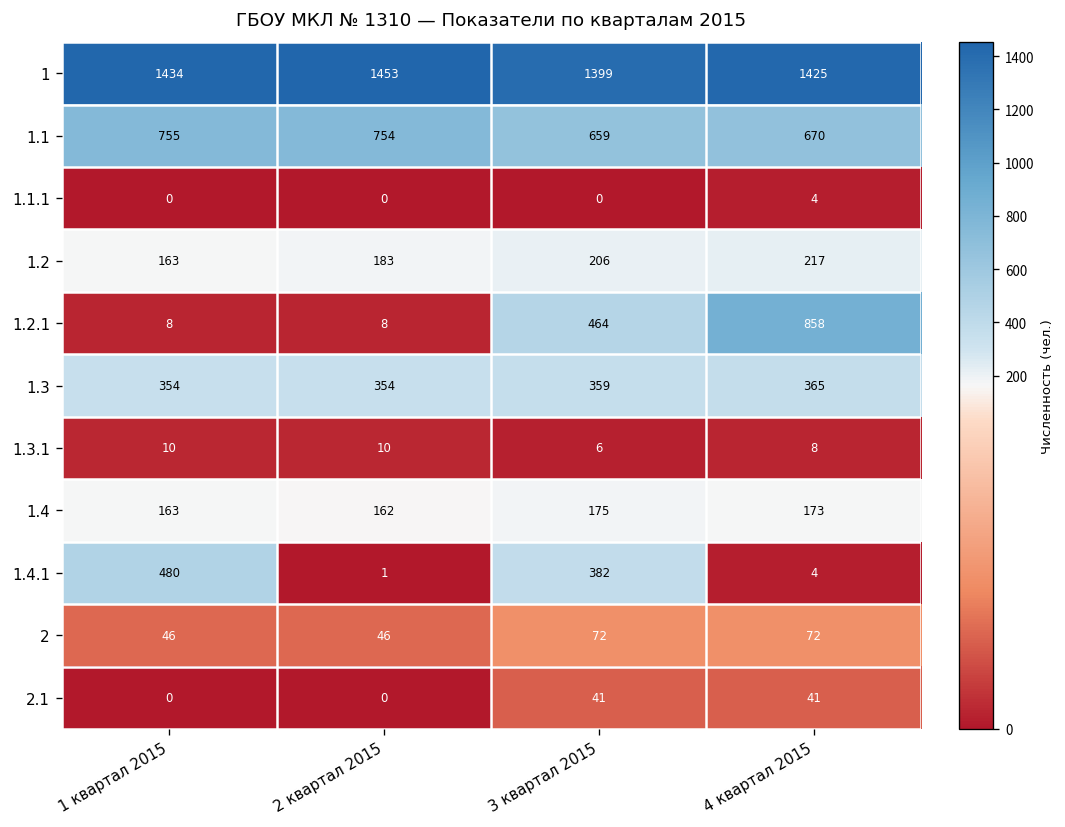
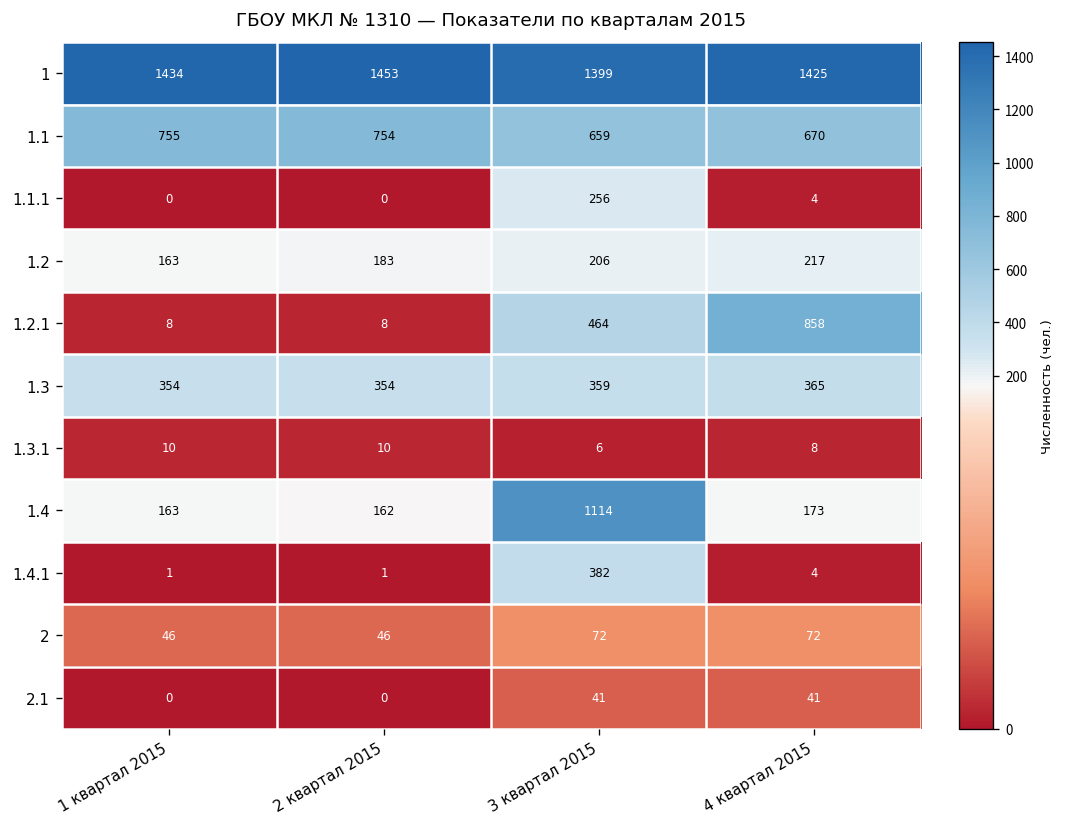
1.1.1, 3 квартал 2015: 0 -> 256
1.4, 3 квартал 2015: 175 -> 1114
1.4.1, 1 квартал 2015: 480 -> 1
